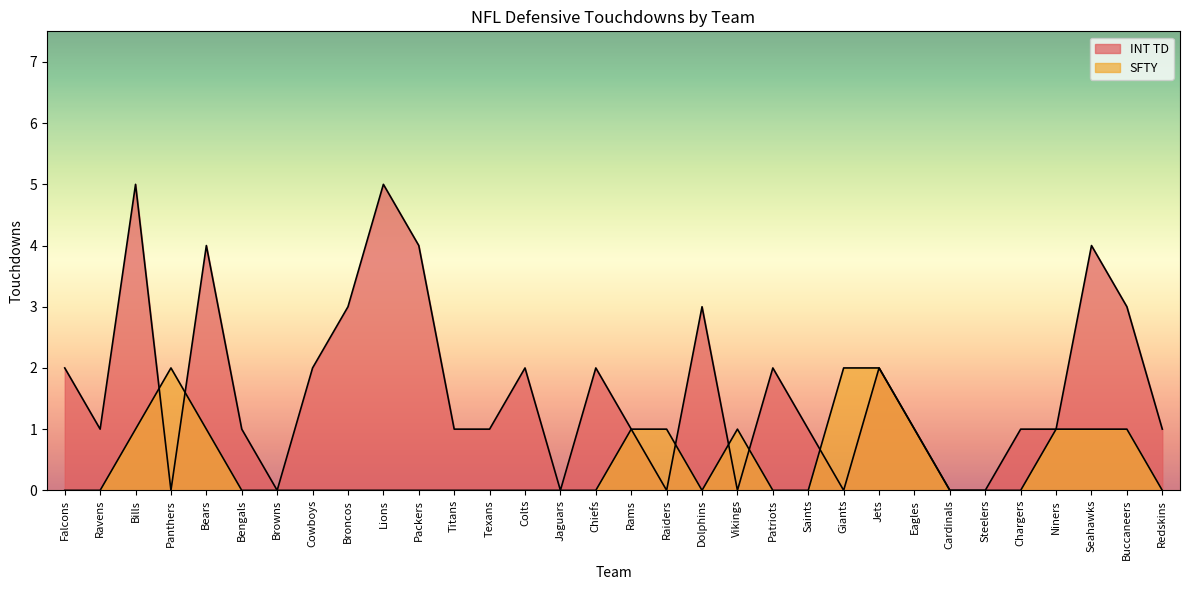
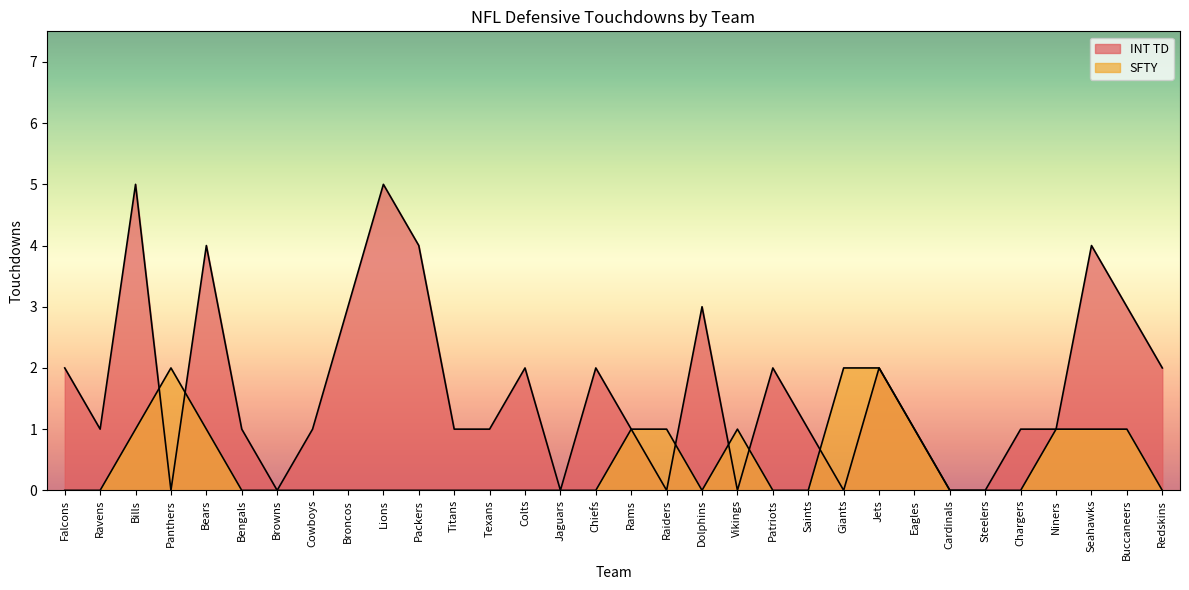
INT TD, Cowboys: 2 -> 1
INT TD, Redskins: 1 -> 2
